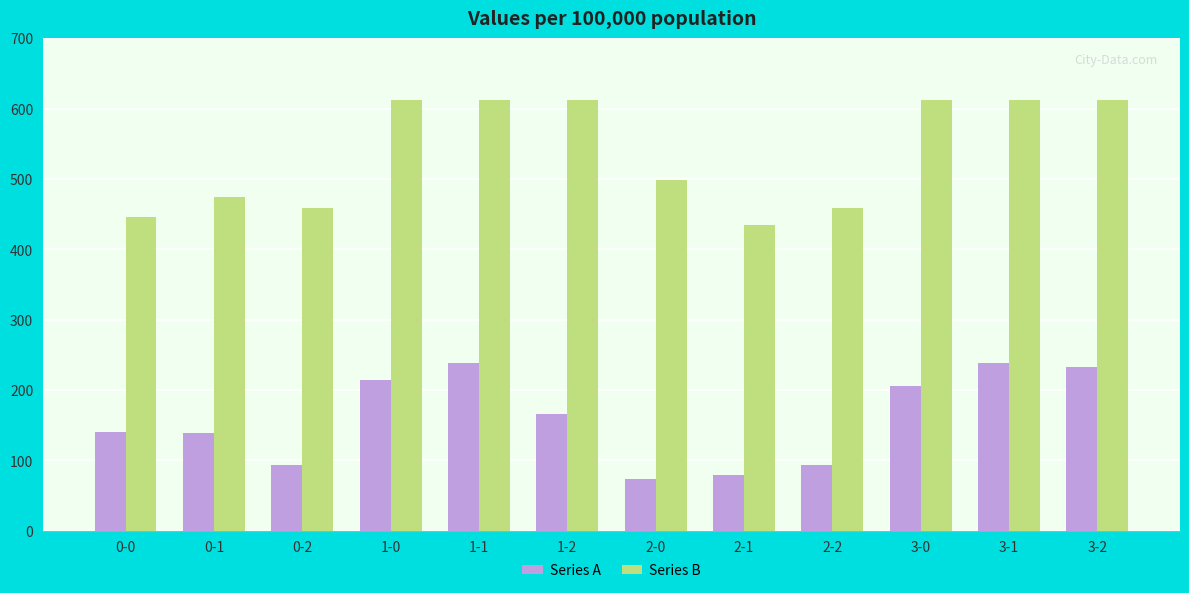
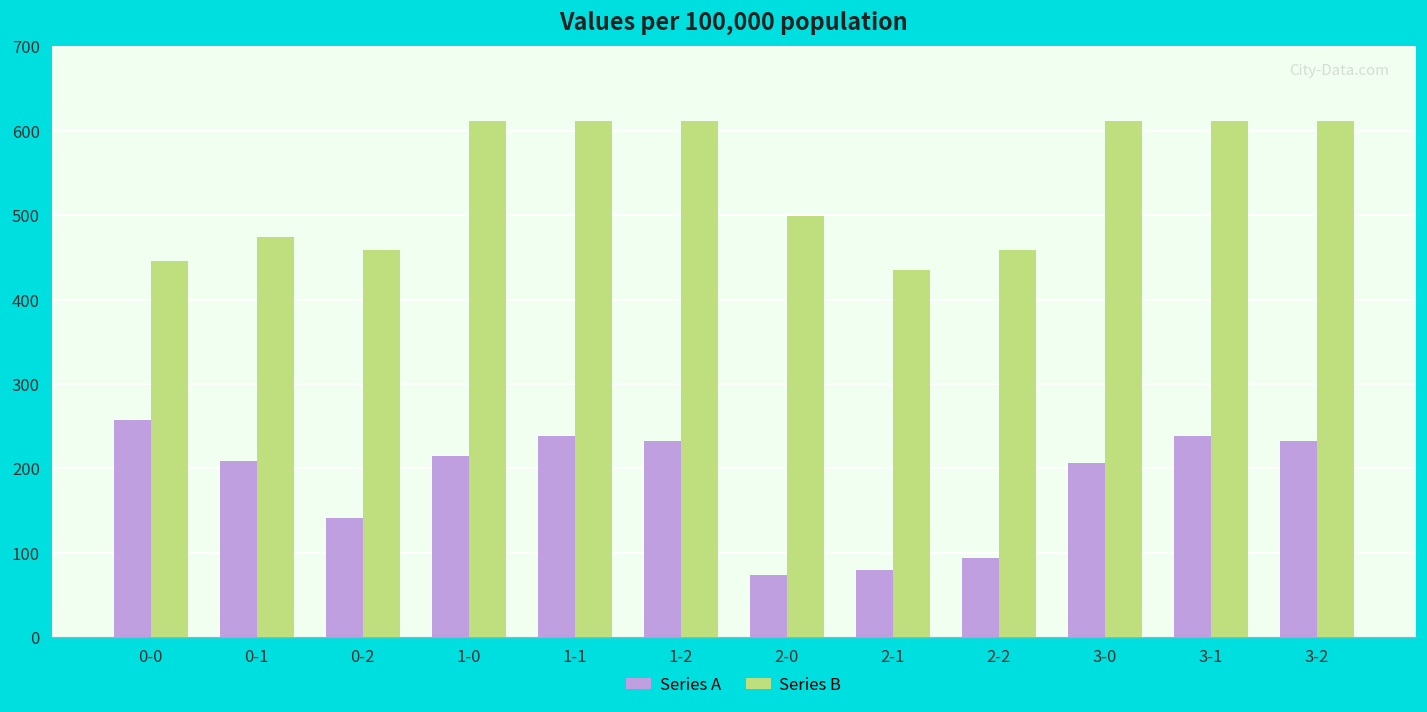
Series A, 0-0: 140 -> 260
Series A, 0-1: 140 -> 210
Series A, 0-2: 90 -> 140
Series A, 1-2: 170 -> 230
